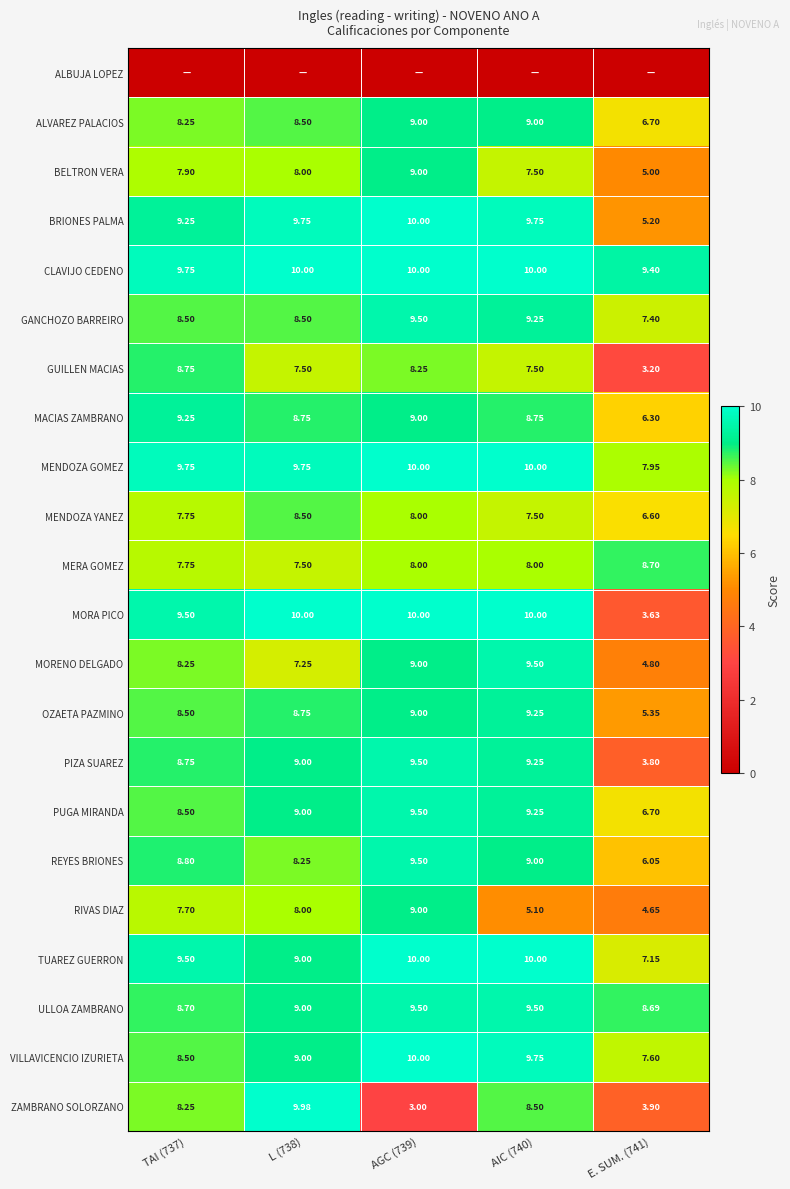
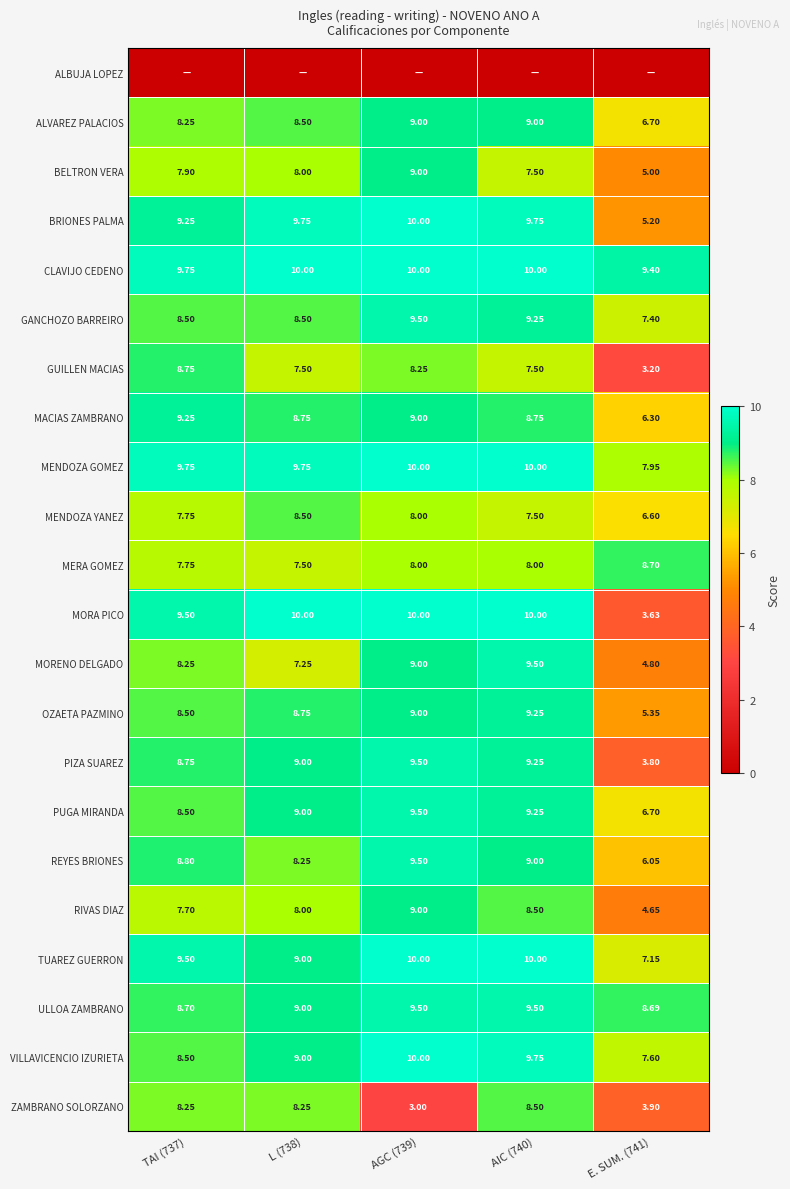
RIVAS DIAZ, AIC (740): 5.10 -> 8.50
ZAMBRANO SOLORZANO, L (738): 9.98 -> 8.25
